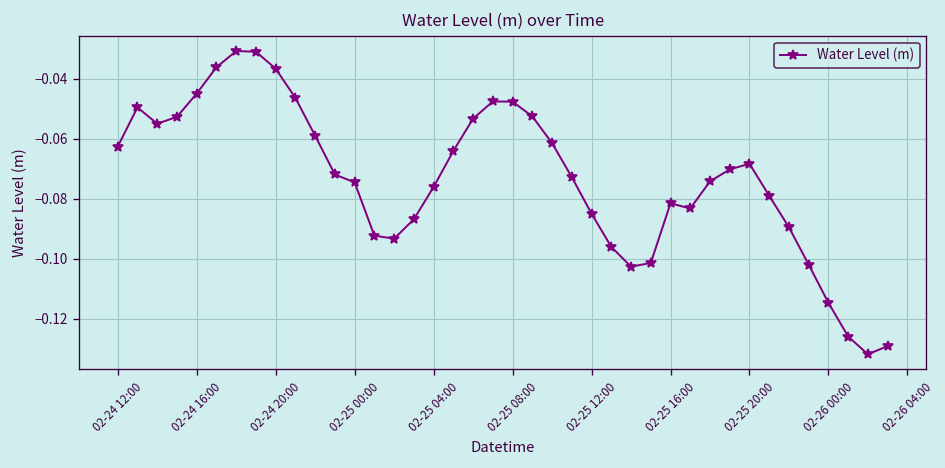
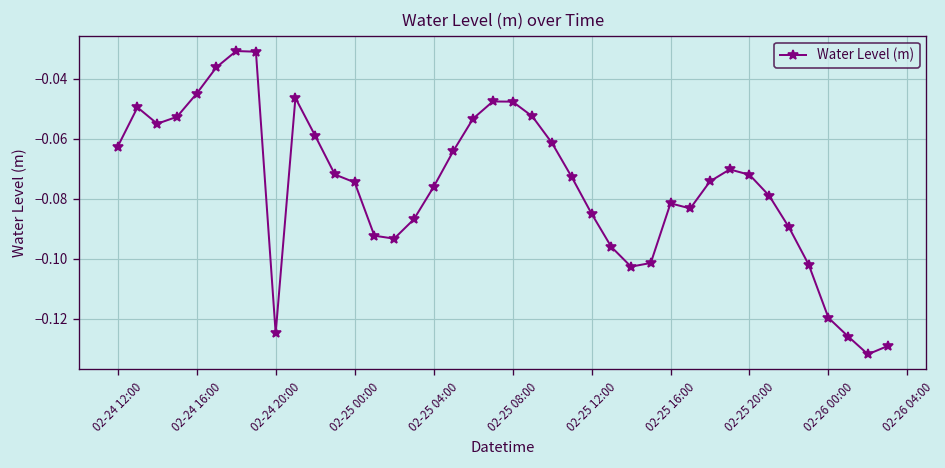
02-24 20:00: -0.037 -> -0.125
02-25 20:00: -0.068 -> -0.072
02-26 00:00: -0.115 -> -0.120
